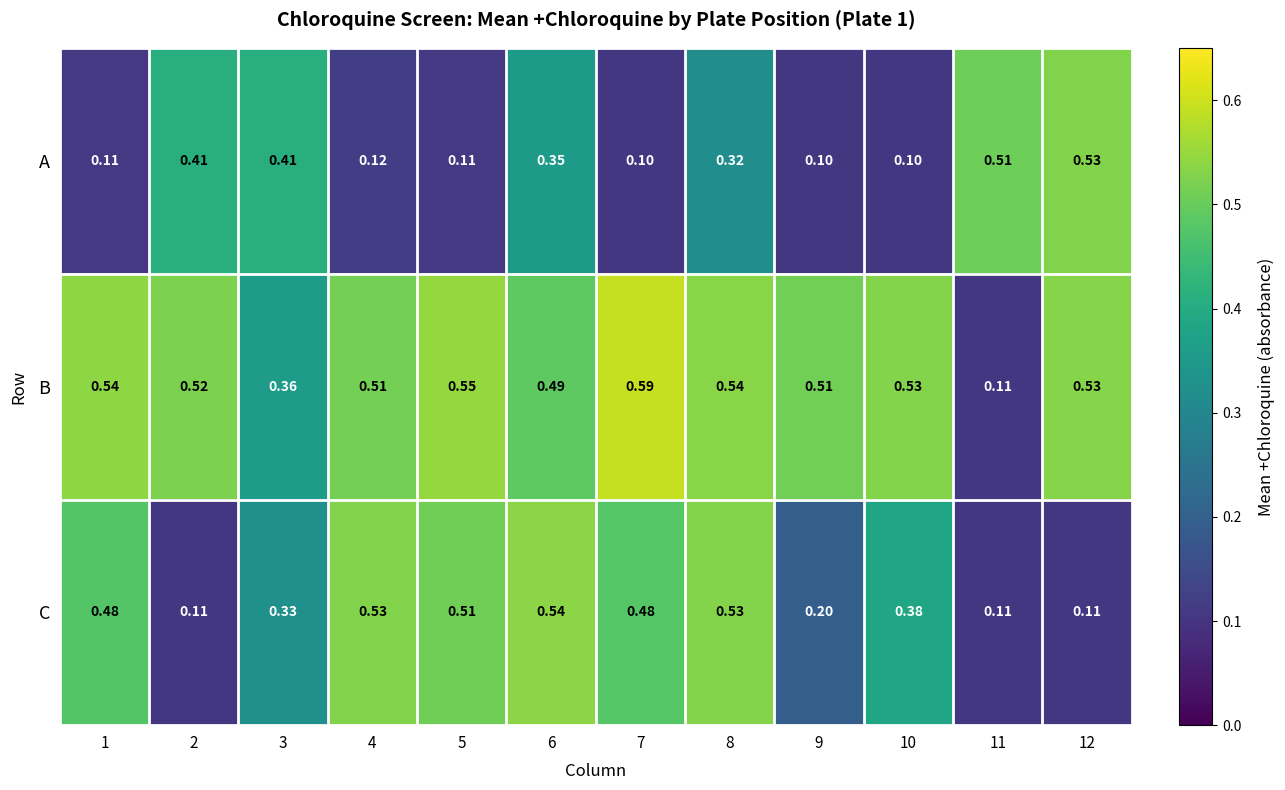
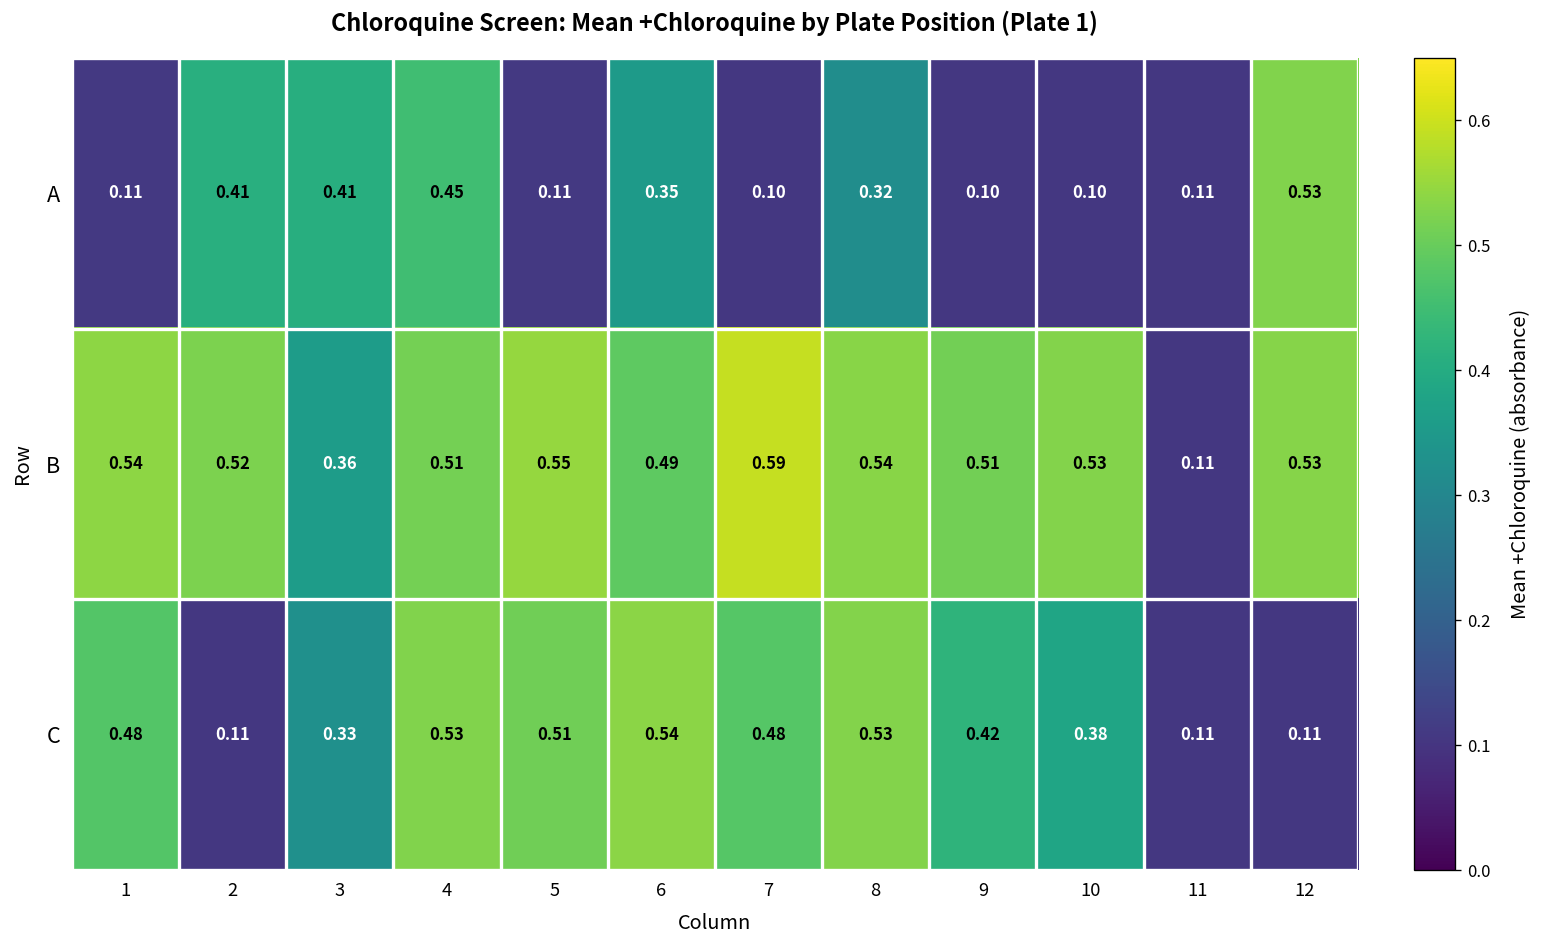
A, 4: 0.12 -> 0.45
A, 11: 0.51 -> 0.11
C, 9: 0.20 -> 0.42
